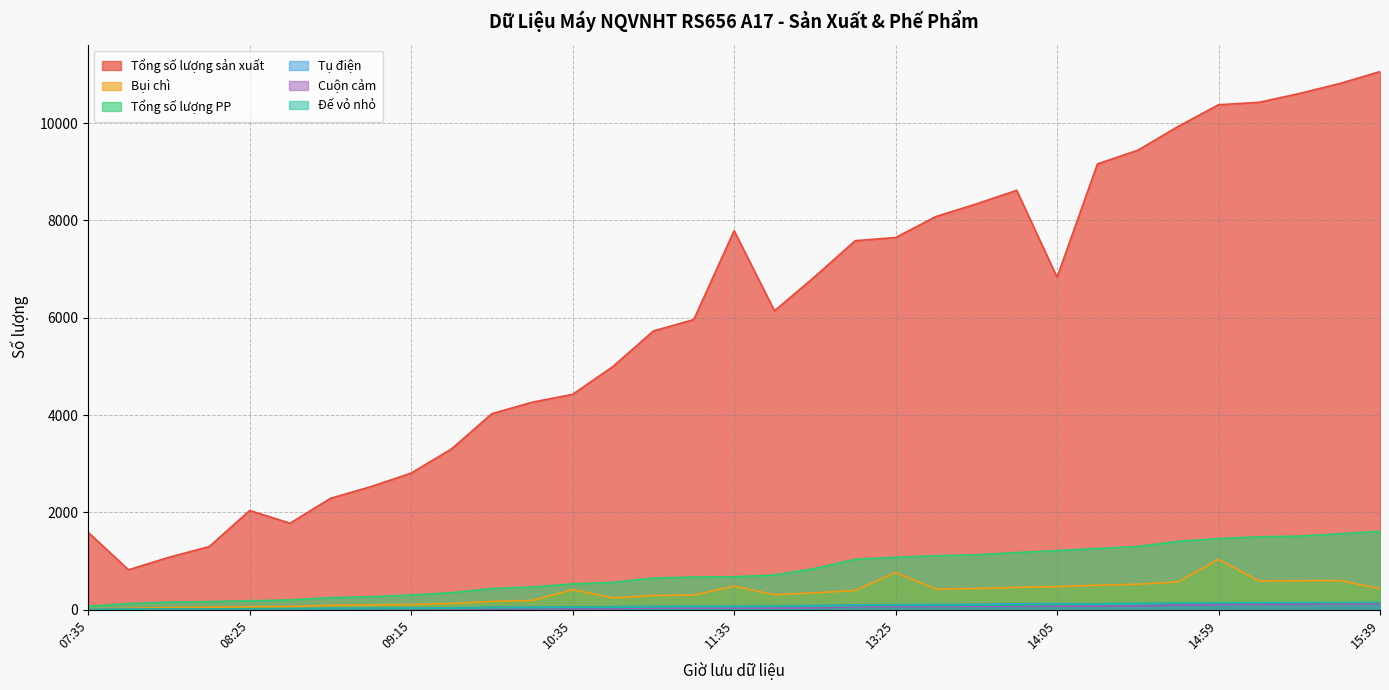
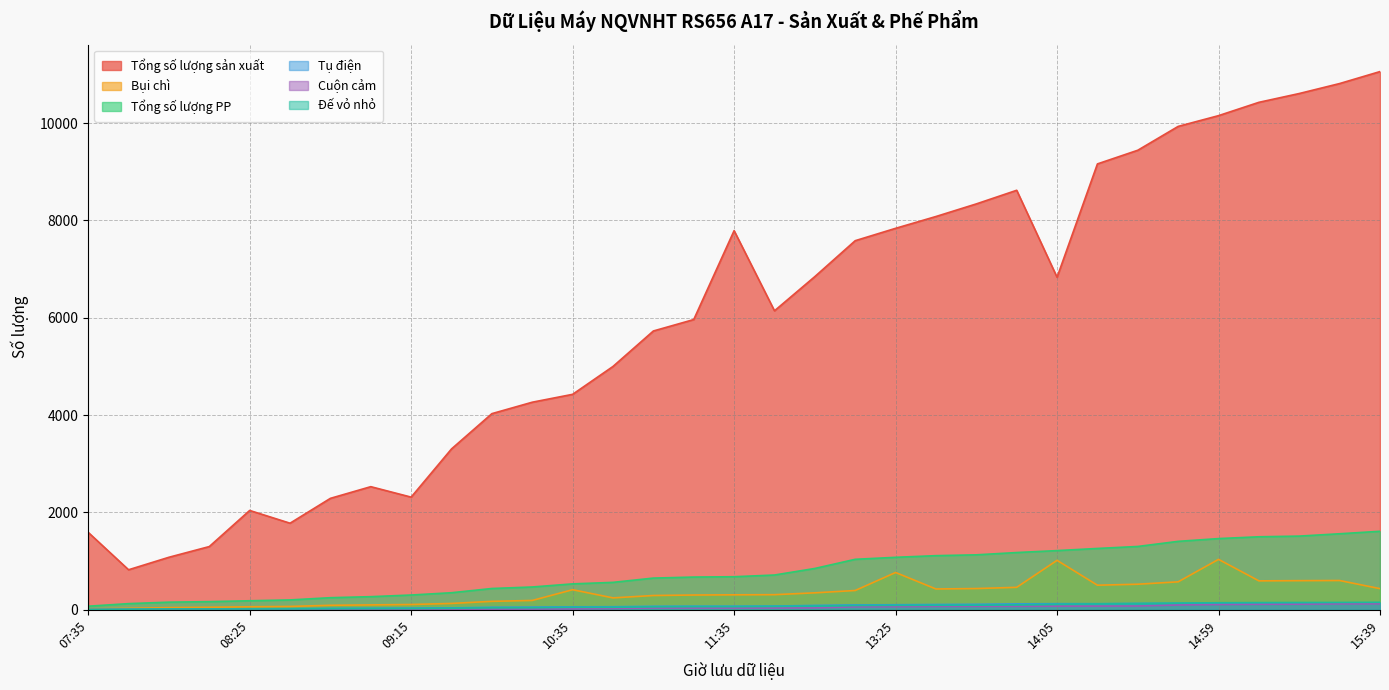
Tổng số lượng sản xuất, 09:15: 2800 -> 2300
Bụi chì, 11:35: 500 -> 300
Tổng số lượng sản xuất, 13:25: 7700 -> 7800
Bụi chì, 14:05: 500 -> 1000
Tổng số lượng sản xuất, 14:59: 10400 -> 10200
